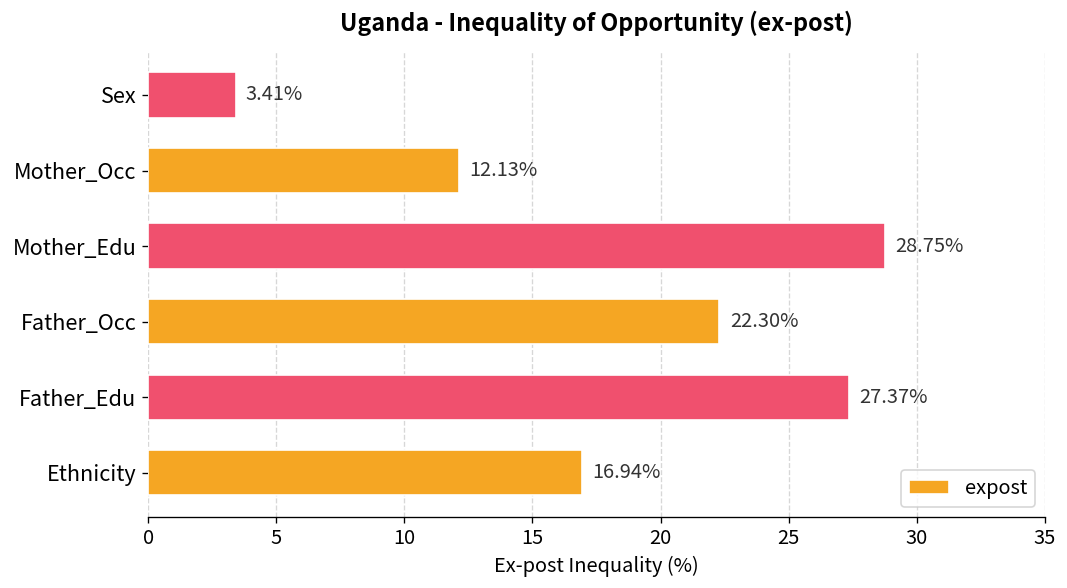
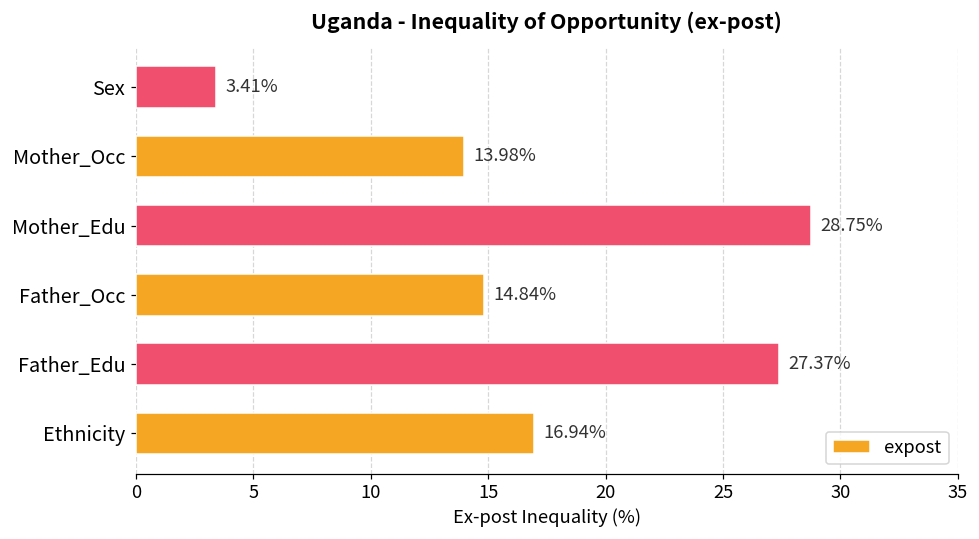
Mother_Occ: 12.13% -> 13.98%
Father_Occ: 22.30% -> 14.84%
